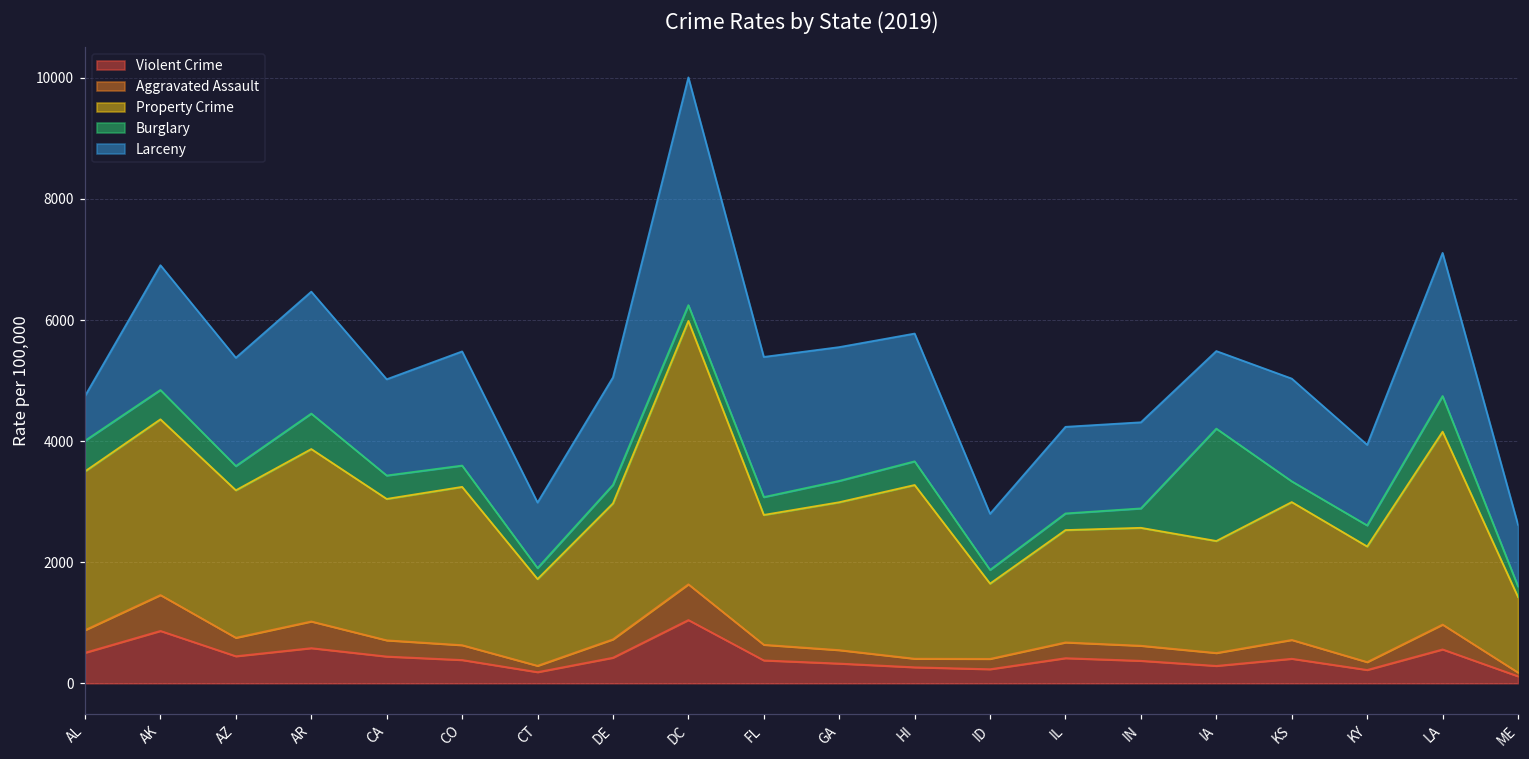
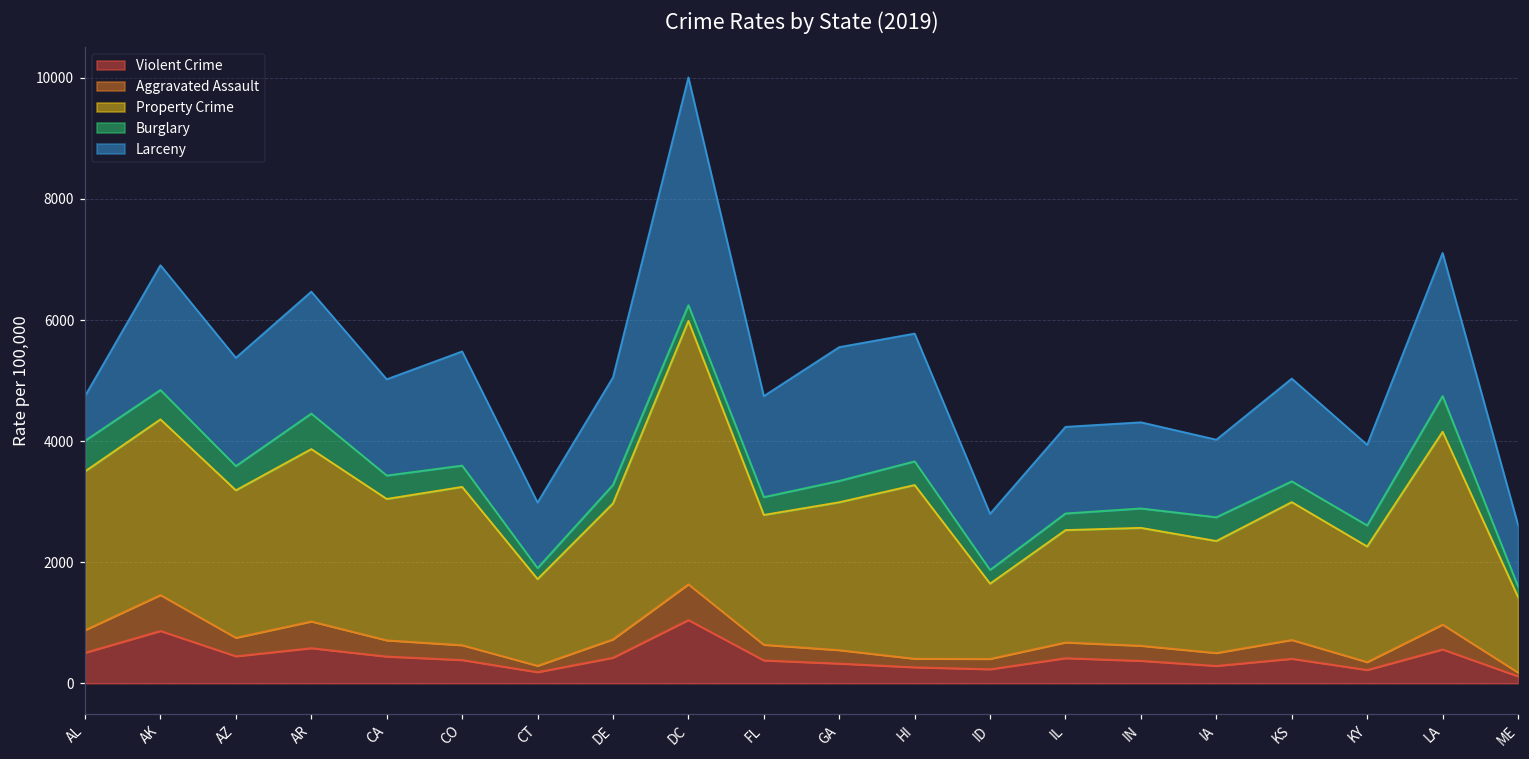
Larceny, FL: 2300 -> 1700
Burglary, IA: 1900 -> 400
